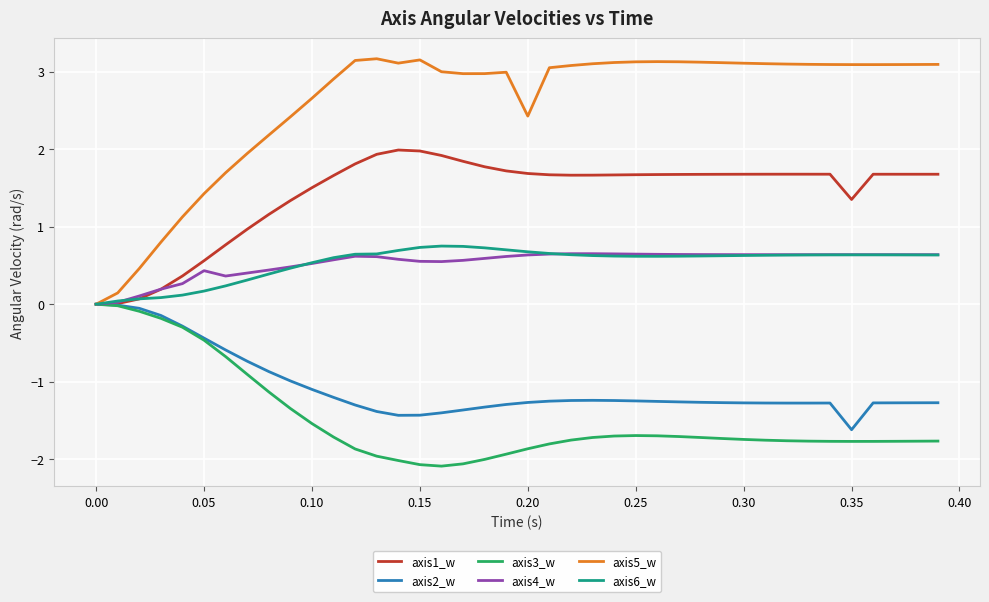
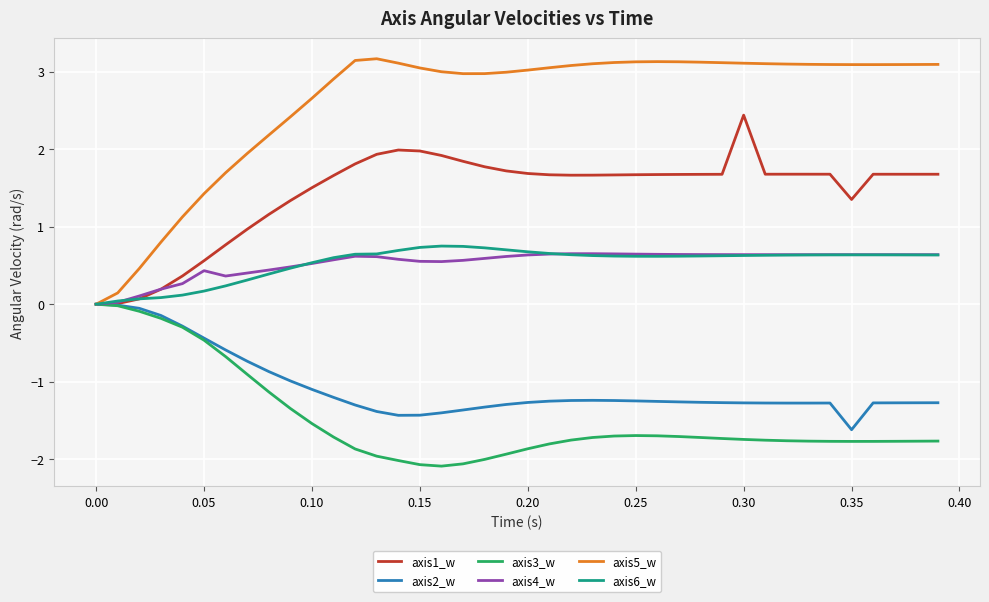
axis5_w, 0.15: 3.2 -> 3.1
axis5_w, 0.20: 2.4 -> 3.0
axis1_w, 0.30: 1.7 -> 2.4
